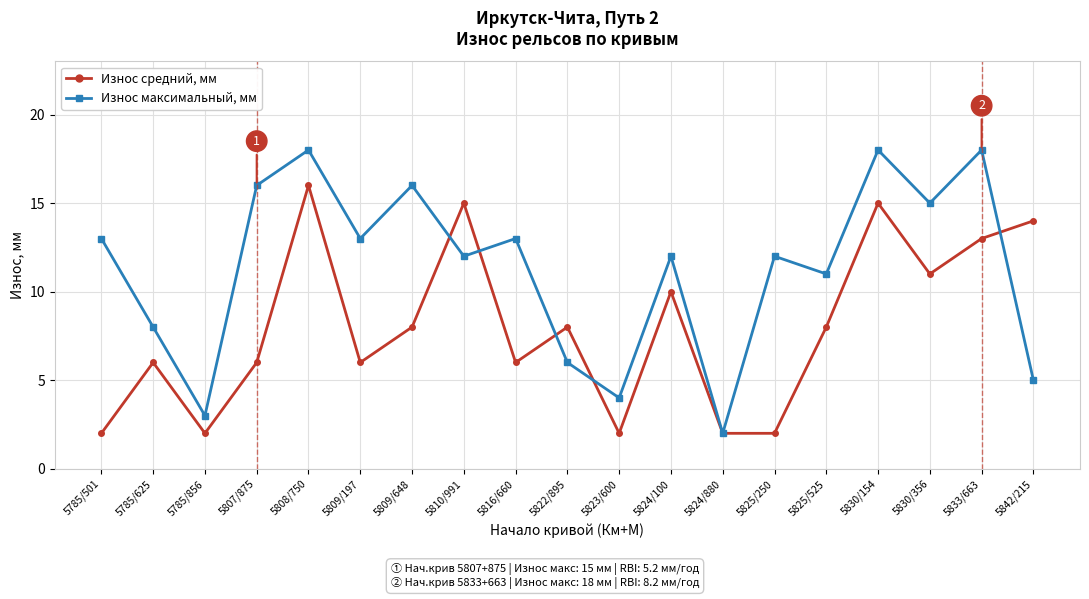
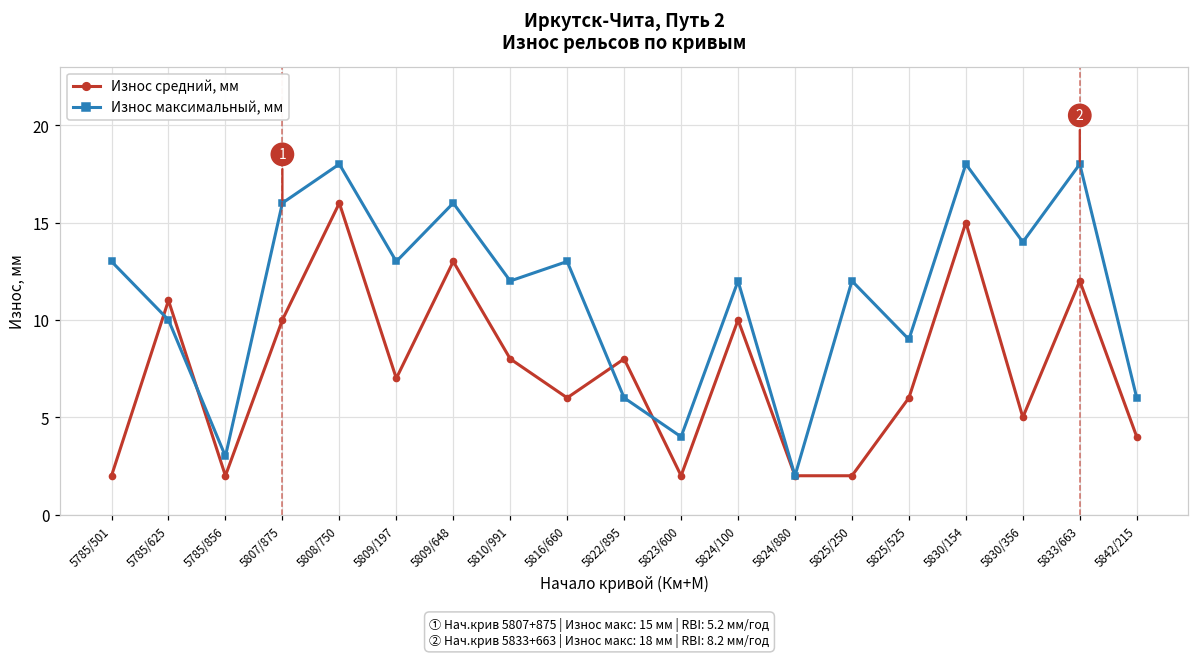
Износ средний, мм, 5785/625: 6 -> 11
Износ максимальный, мм, 5785/625: 8 -> 10
Износ средний, мм, 5807/875: 6 -> 10
Износ средний, мм, 5809/197: 6 -> 7
Износ средний, мм, 5809/648: 8 -> 13
Износ средний, мм, 5810/991: 15 -> 8
Износ средний, мм, 5825/525: 8 -> 6
Износ максимальный, мм, 5825/525: 11 -> 9
Износ средний, мм, 5830/356: 11 -> 5
Износ максимальный, мм, 5830/356: 15 -> 14
Износ средний, мм, 5833/663: 13 -> 12
Износ средний, мм, 5842/215: 14 -> 4
Износ максимальный, мм, 5842/215: 5 -> 6
